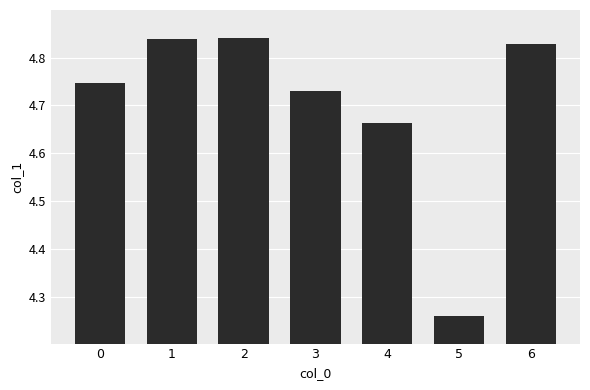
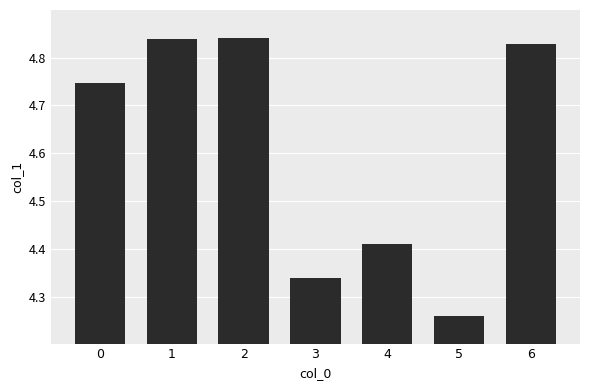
3: 4.73 -> 4.34
4: 4.66 -> 4.41
